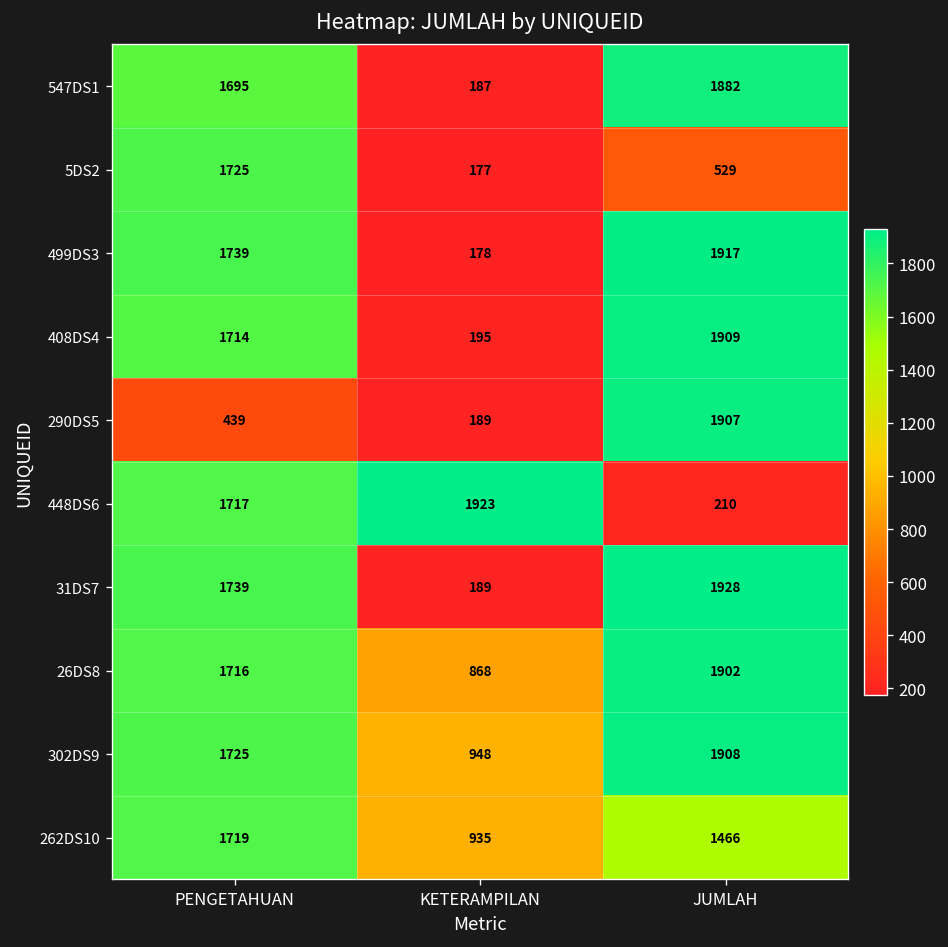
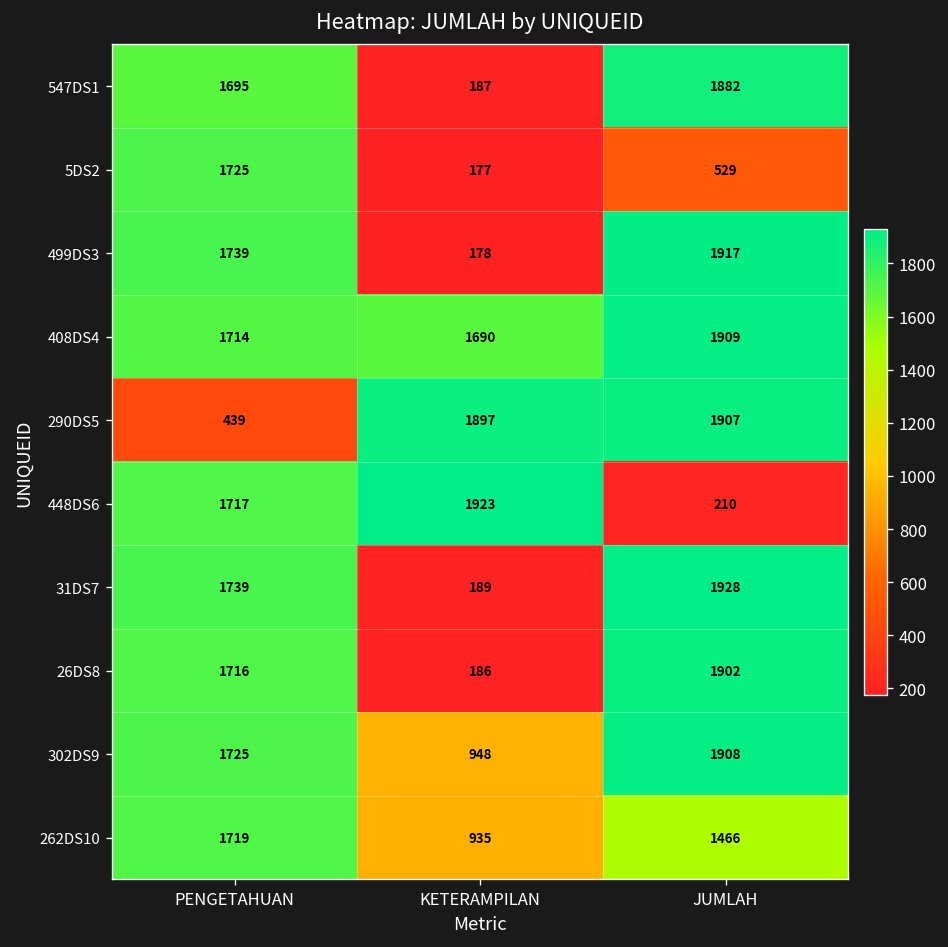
408DS4, KETERAMPILAN: 195 -> 1690
290DS5, KETERAMPILAN: 189 -> 1897
26DS8, KETERAMPILAN: 868 -> 186
